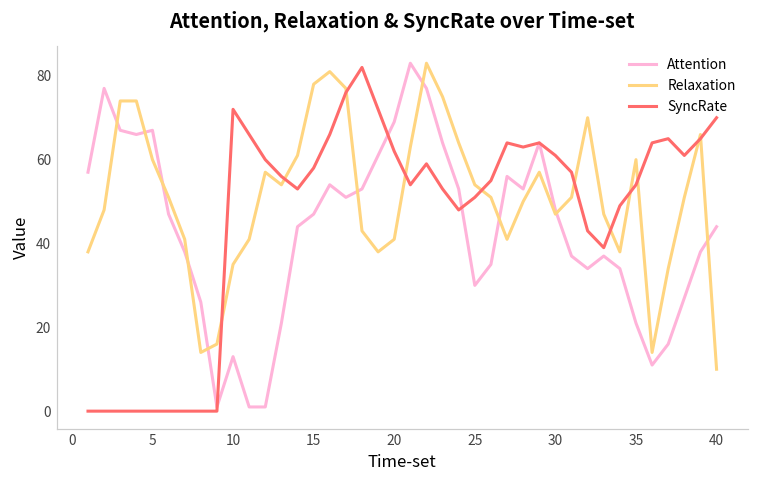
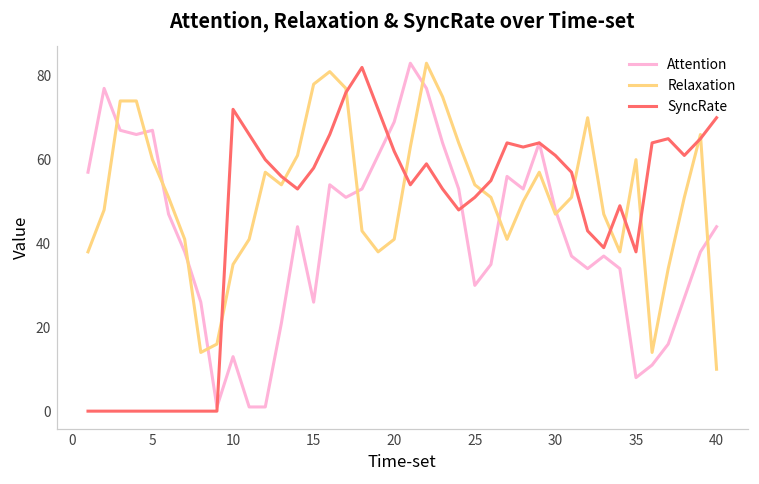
Attention, 15: 47 -> 26
Attention, 35: 21 -> 8
SyncRate, 35: 54 -> 38
